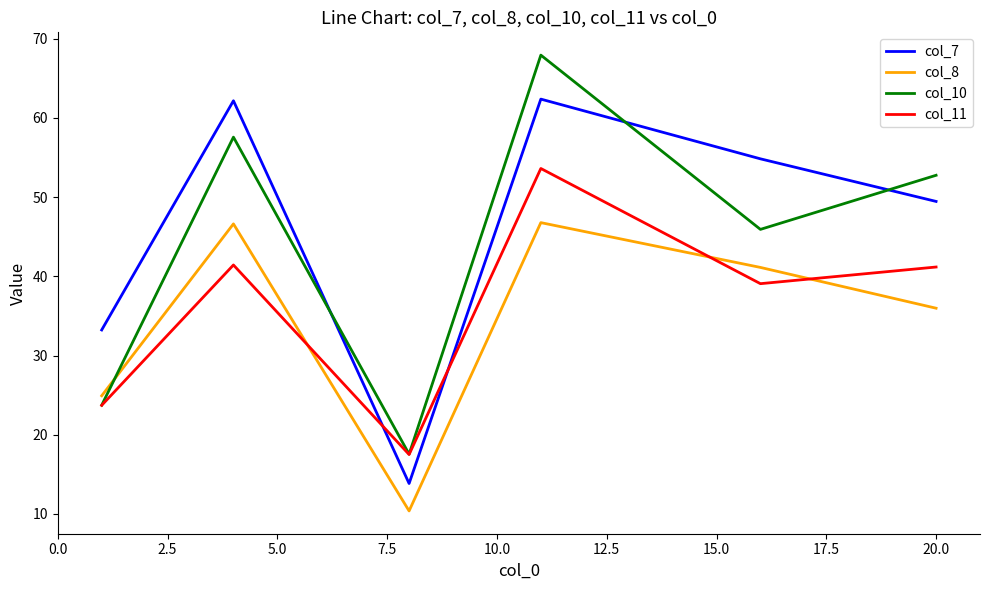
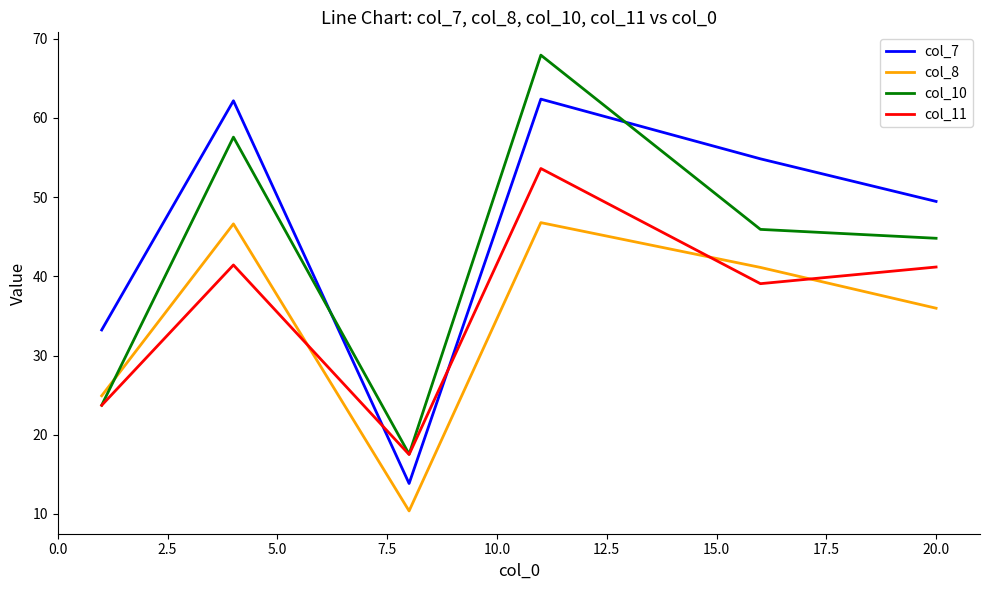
col_10, 20.0: 53 -> 45
